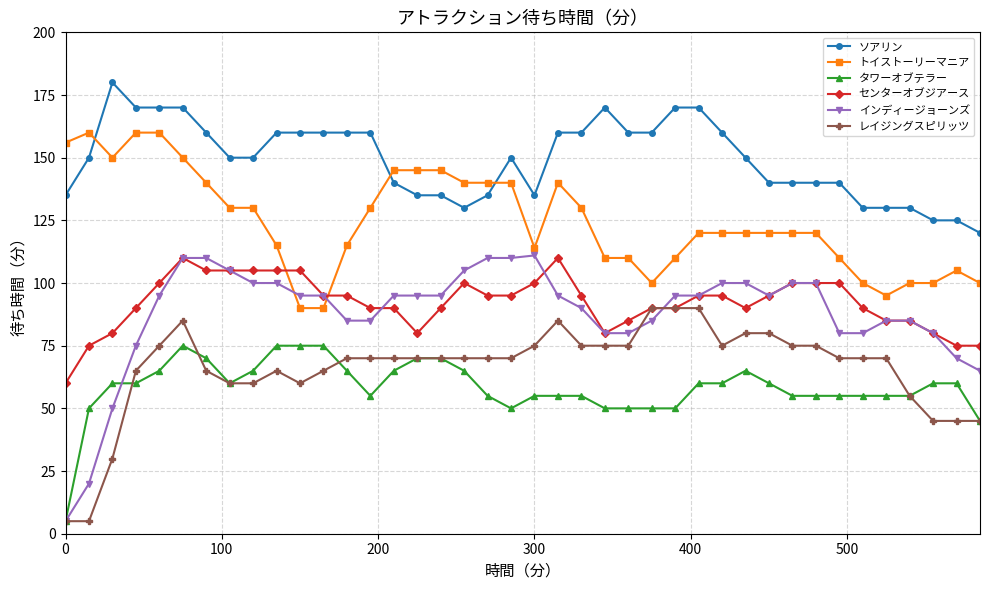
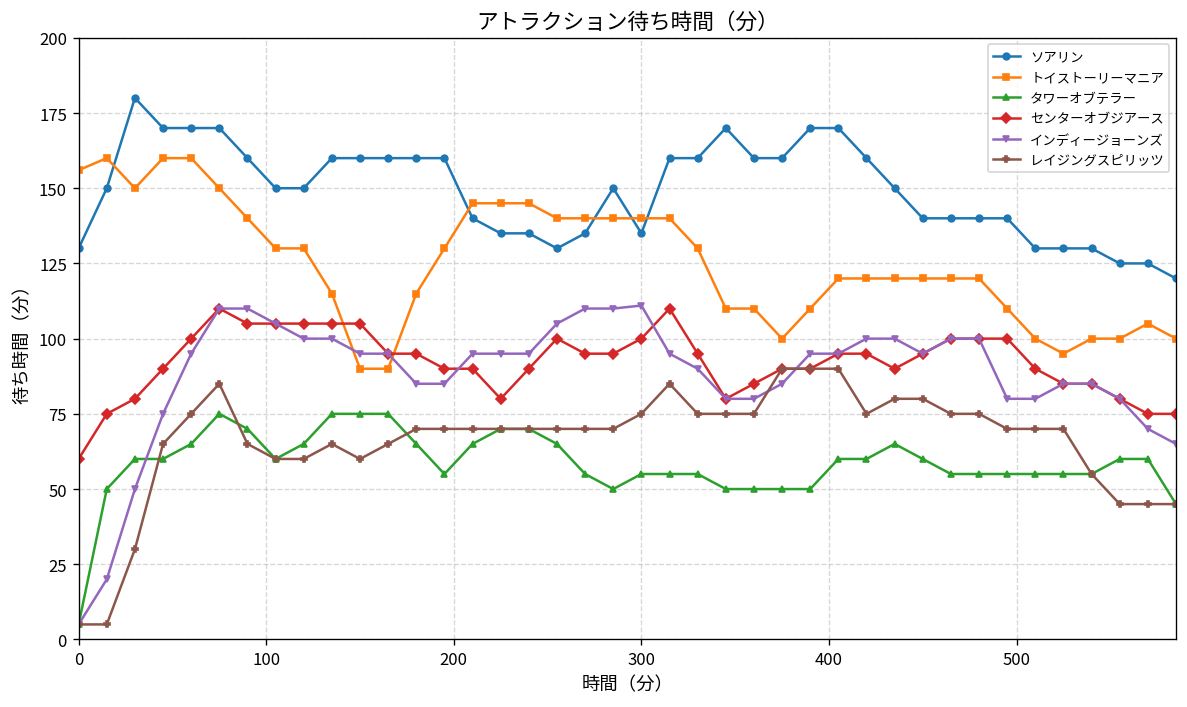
ソアリン, 0: 135 -> 130
トイストーリーマニア, 300: 114 -> 140
